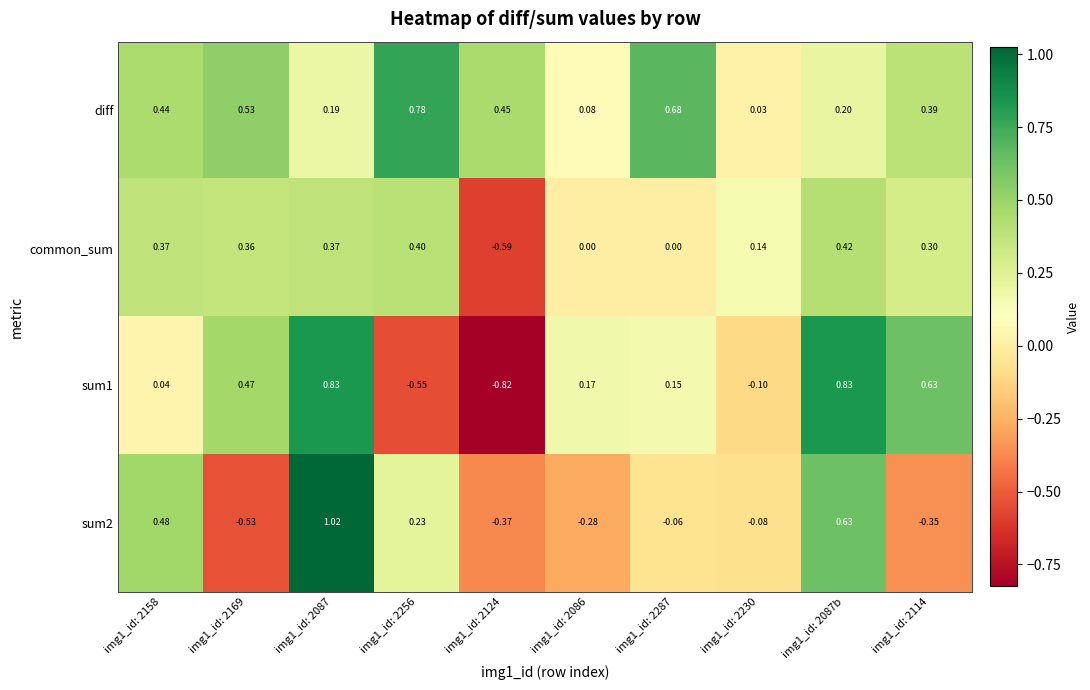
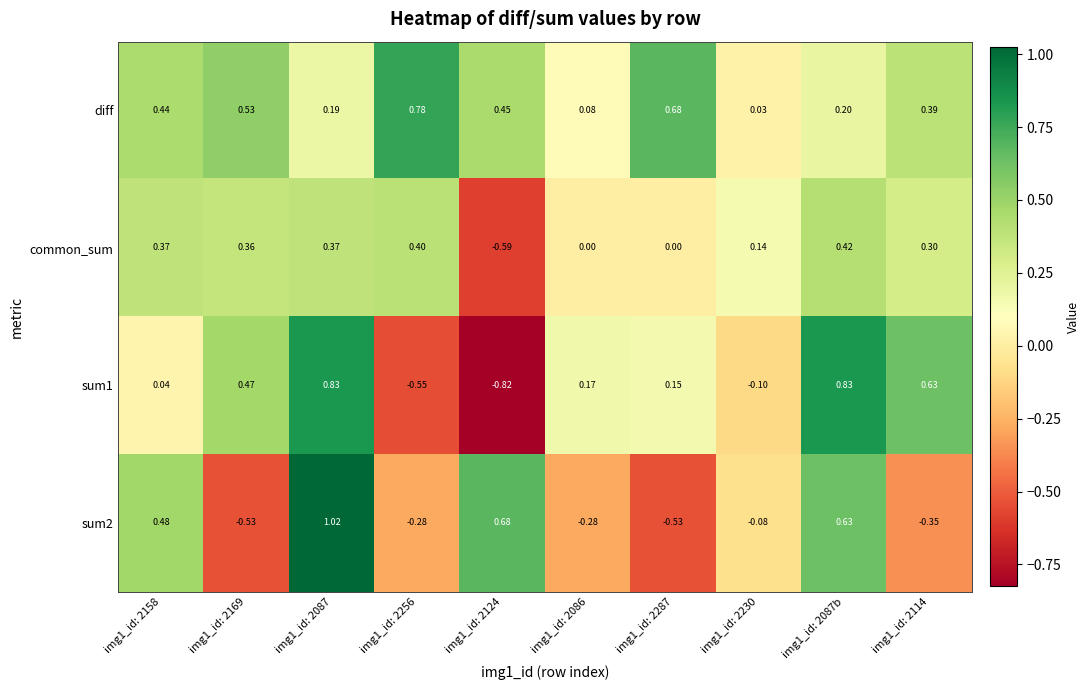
sum2, img1_id: 2256: 0.23 -> -0.28
sum2, img1_id: 2124: -0.37 -> 0.68
sum2, img1_id: 2287: -0.06 -> -0.53
